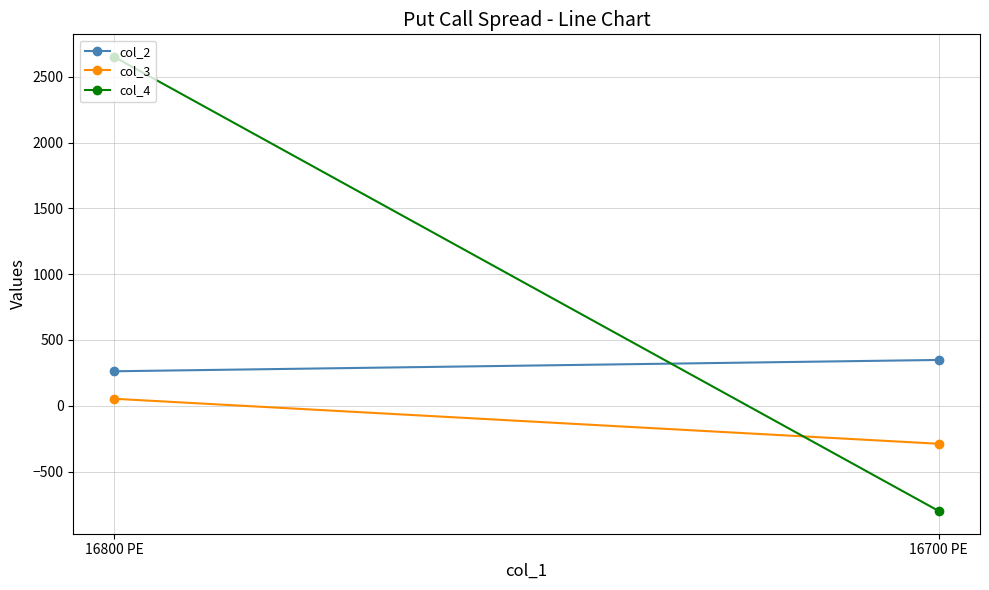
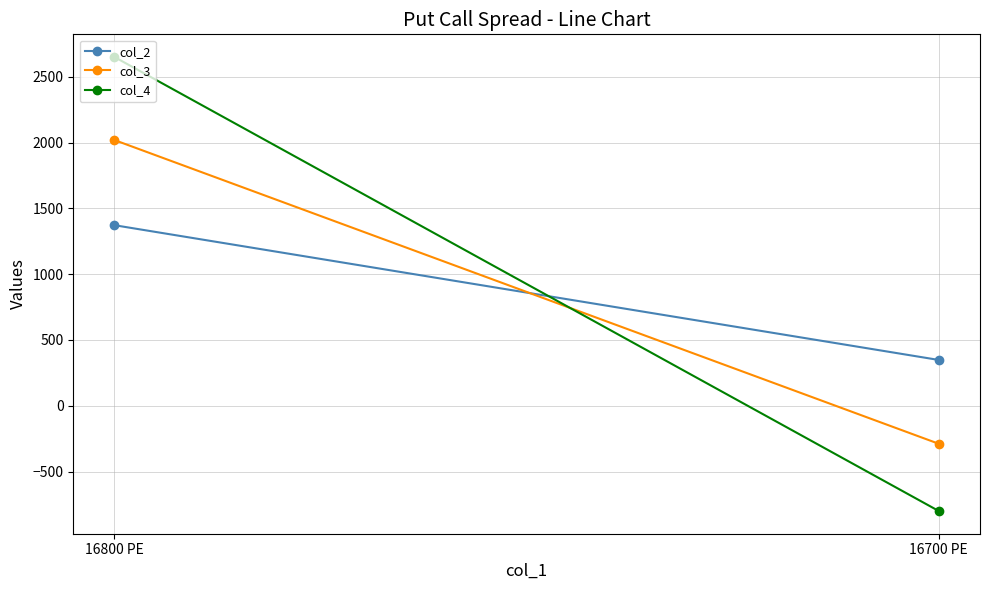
col_2, 16800 PE: 260 -> 1370
col_3, 16800 PE: 50 -> 2020
